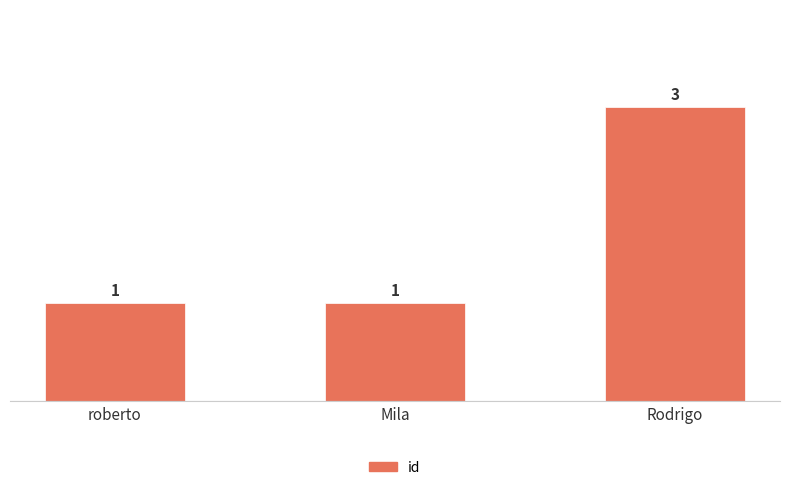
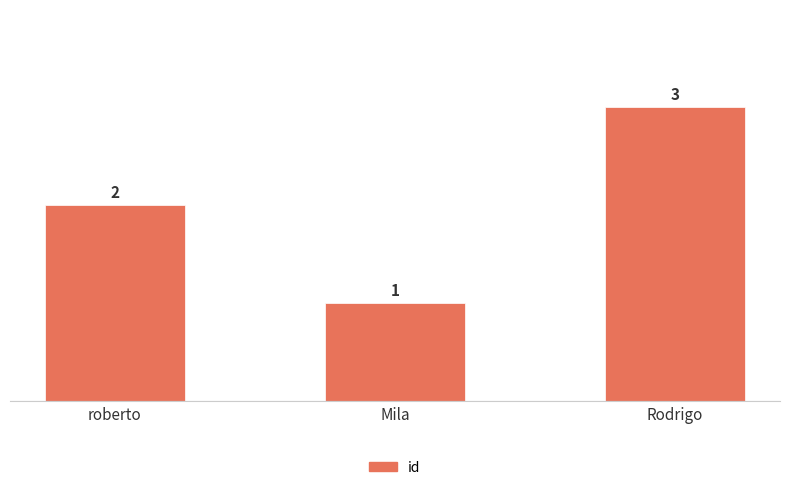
roberto: 1 -> 2
